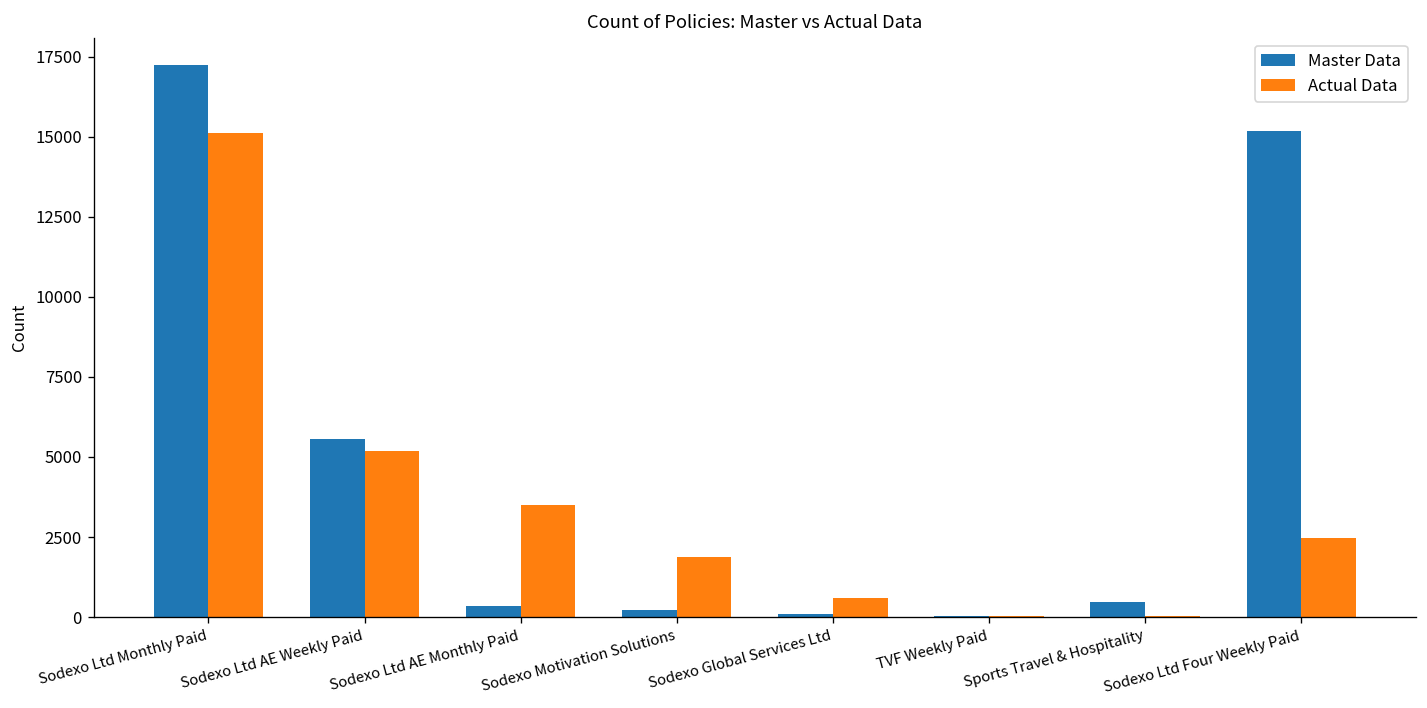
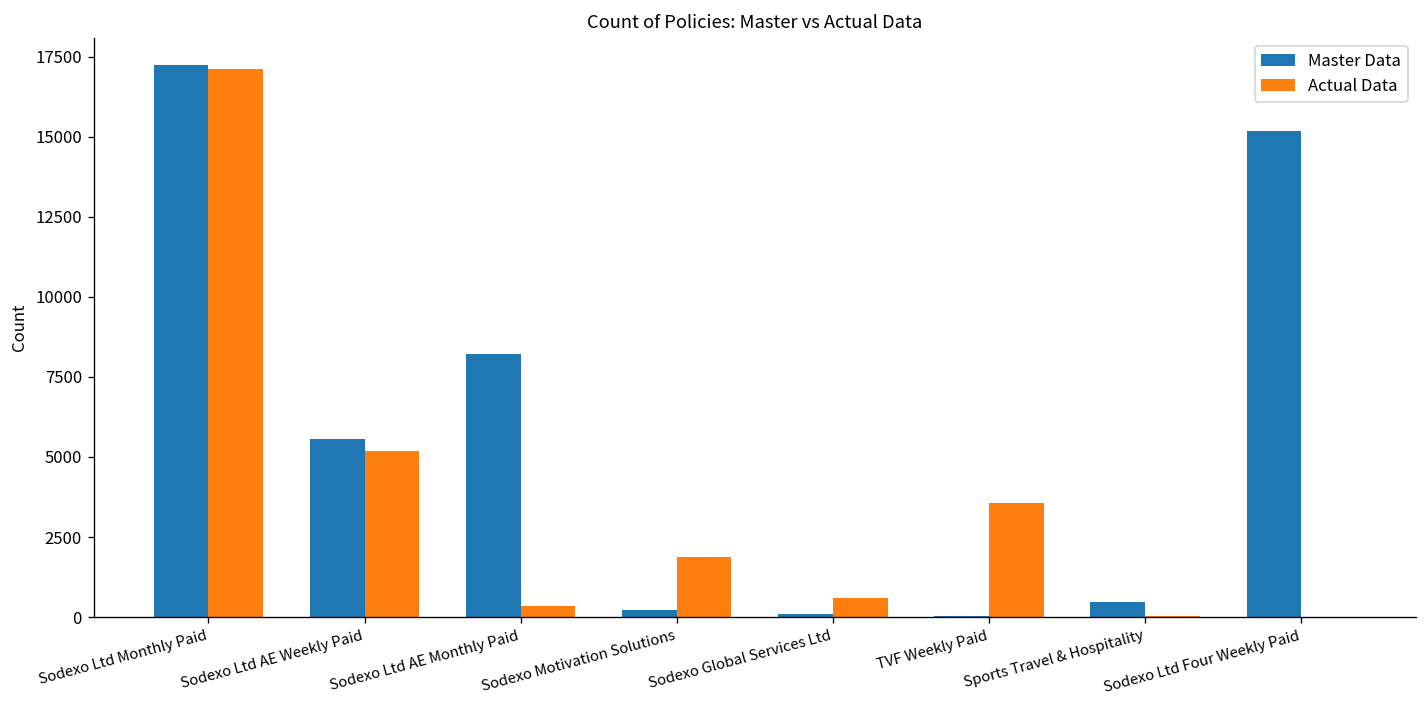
Actual Data, Sodexo Ltd Monthly Paid: 15100 -> 17100
Master Data, Sodexo Ltd AE Monthly Paid: 400 -> 8200
Actual Data, Sodexo Ltd AE Monthly Paid: 3500 -> 300
Actual Data, TVF Weekly Paid: 0 -> 3600
Actual Data, Sodexo Ltd Four Weekly Paid: 2500 -> 0
